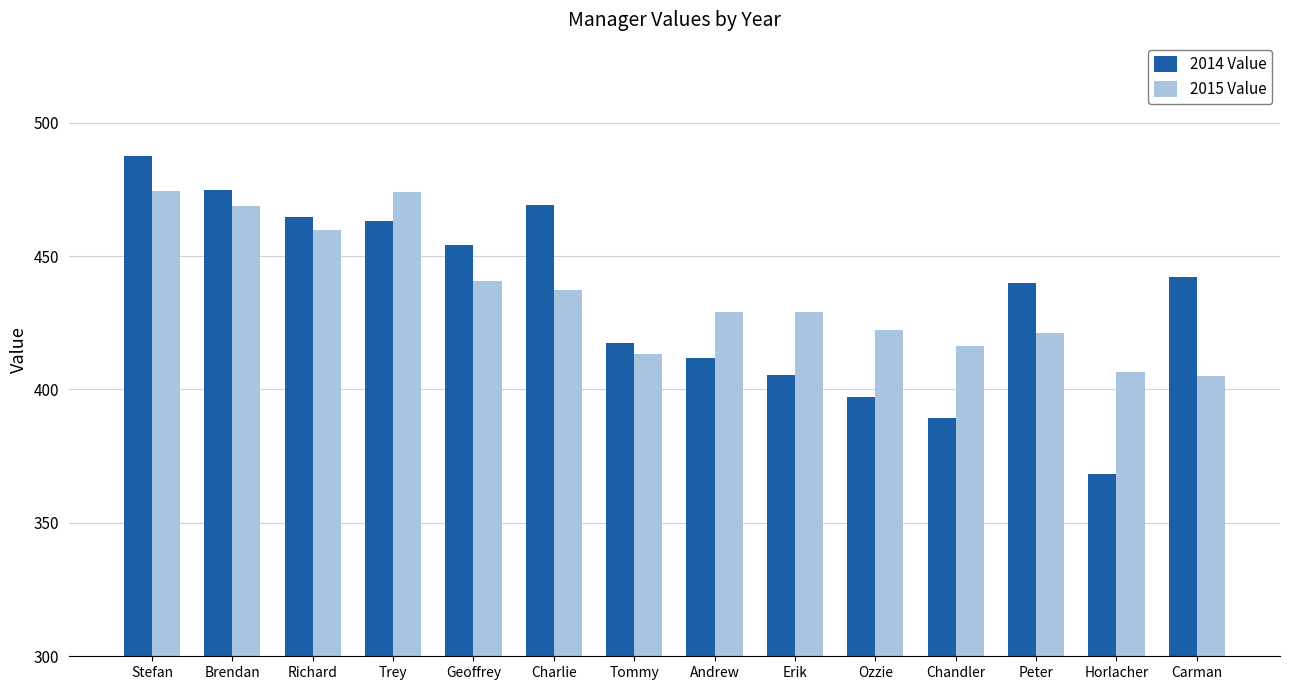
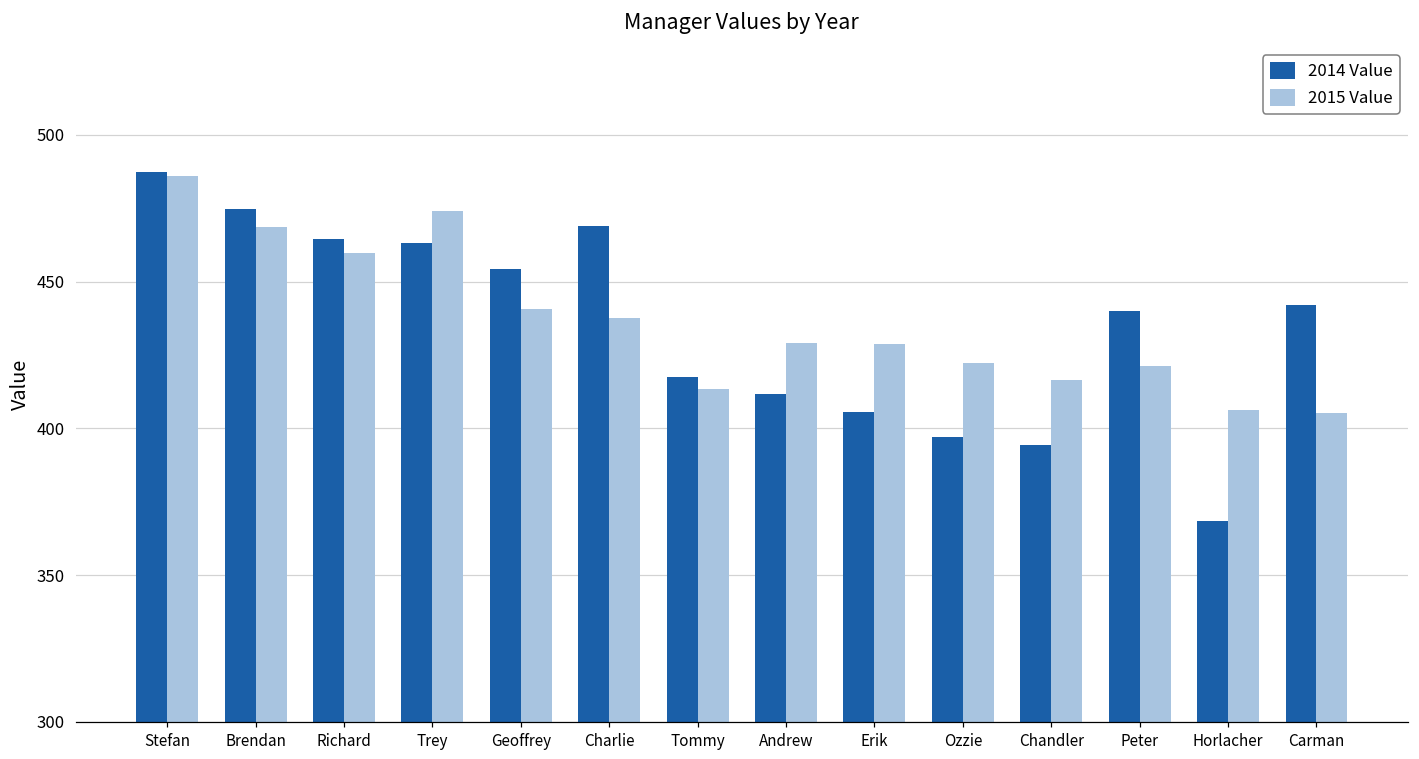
2015 Value, Stefan: 474 -> 486
2014 Value, Chandler: 389 -> 394
